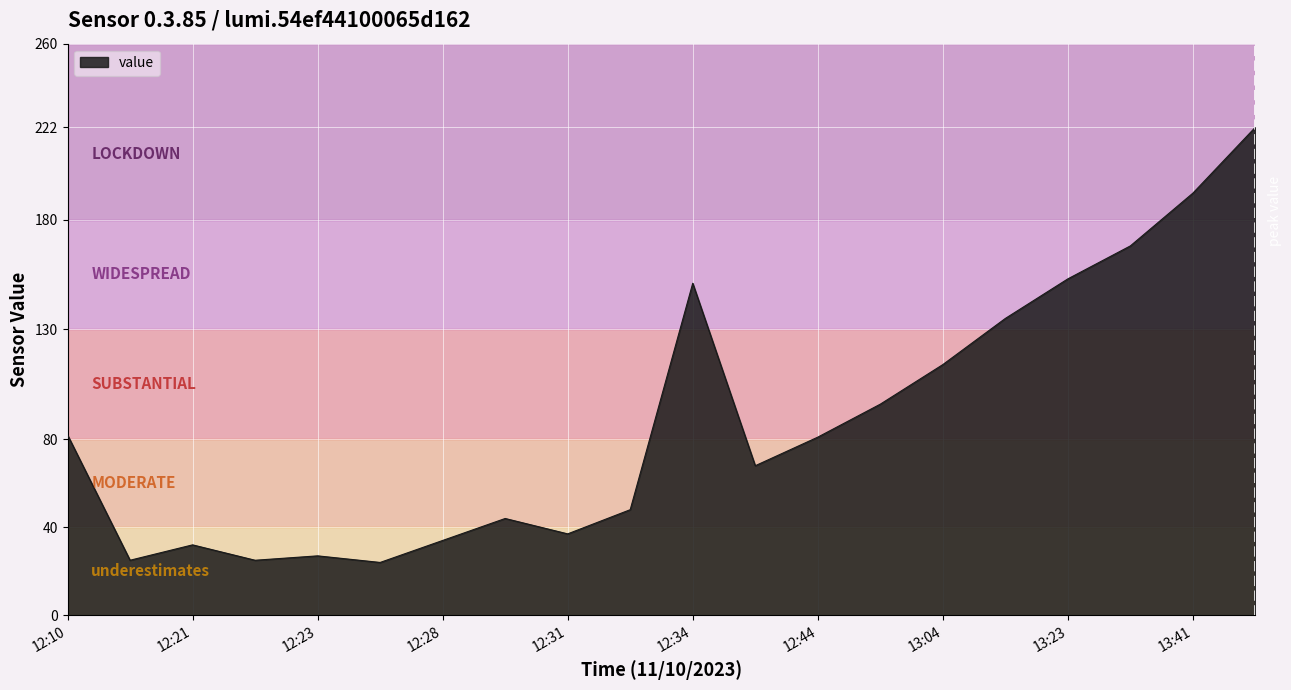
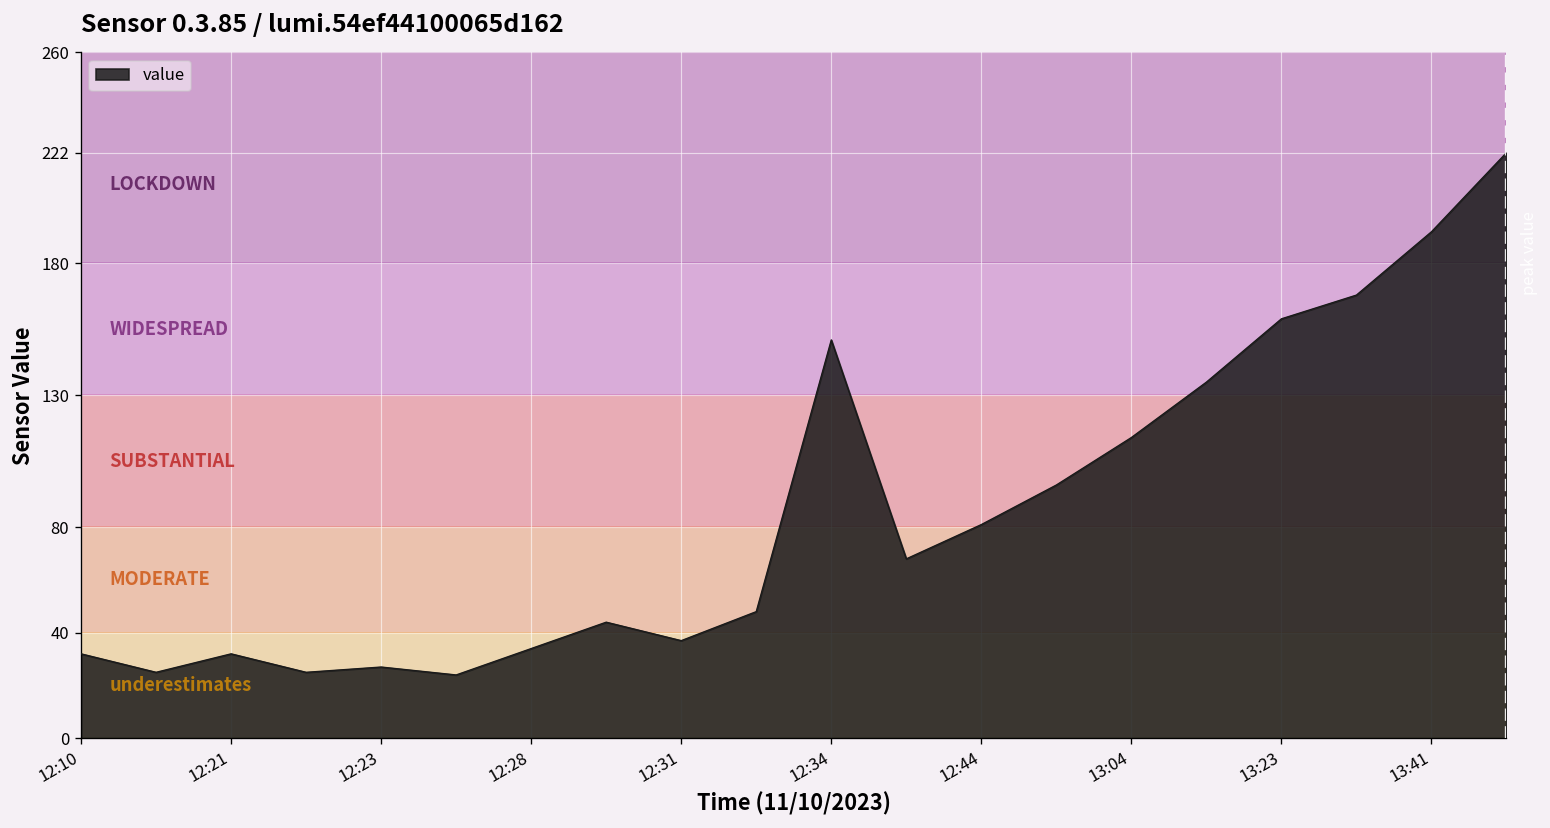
12:10: 82 -> 32
13:23: 153 -> 159
